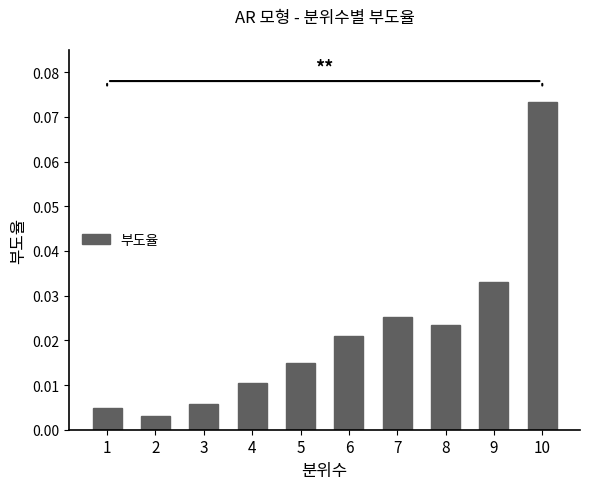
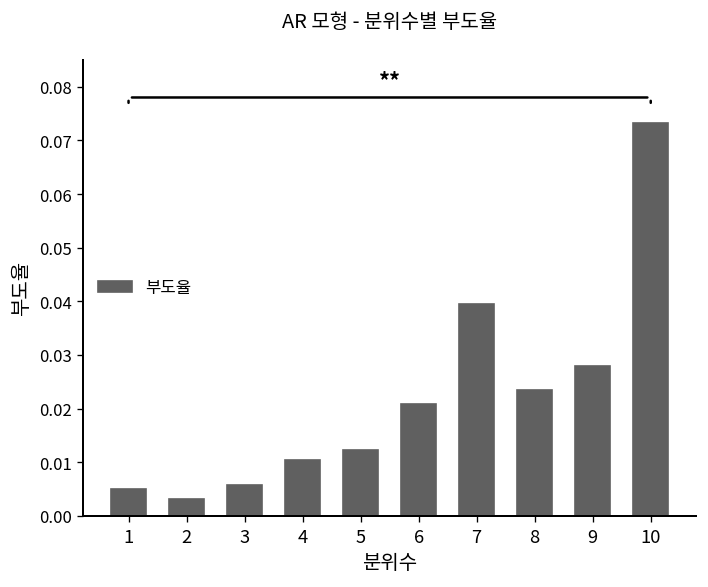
5: 0.015 -> 0.012
7: 0.025 -> 0.040
9: 0.033 -> 0.028
